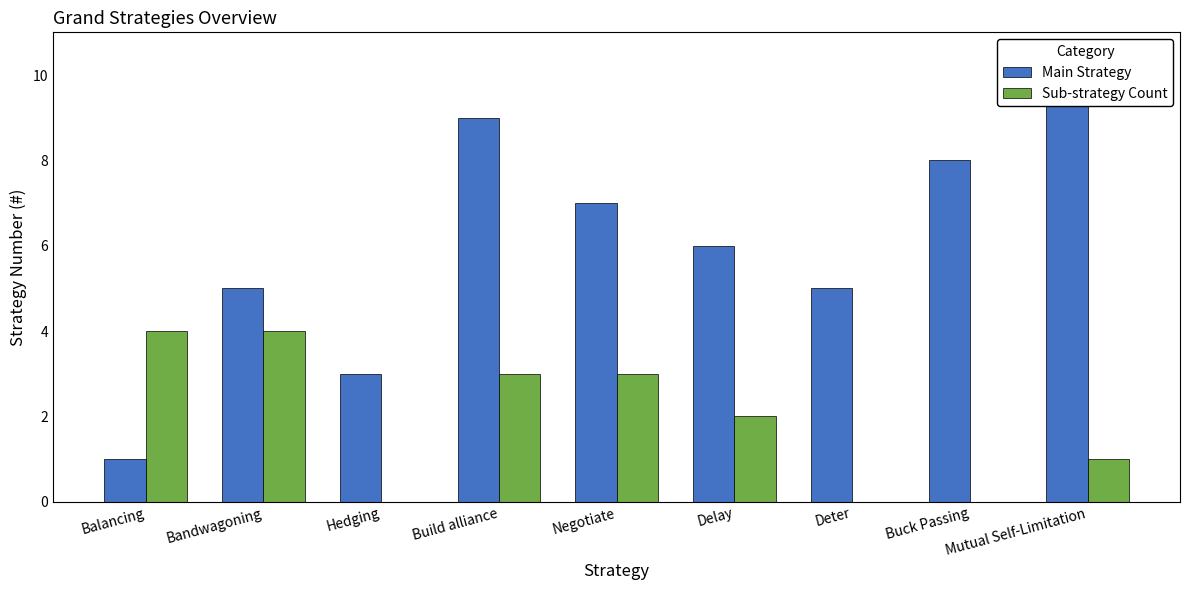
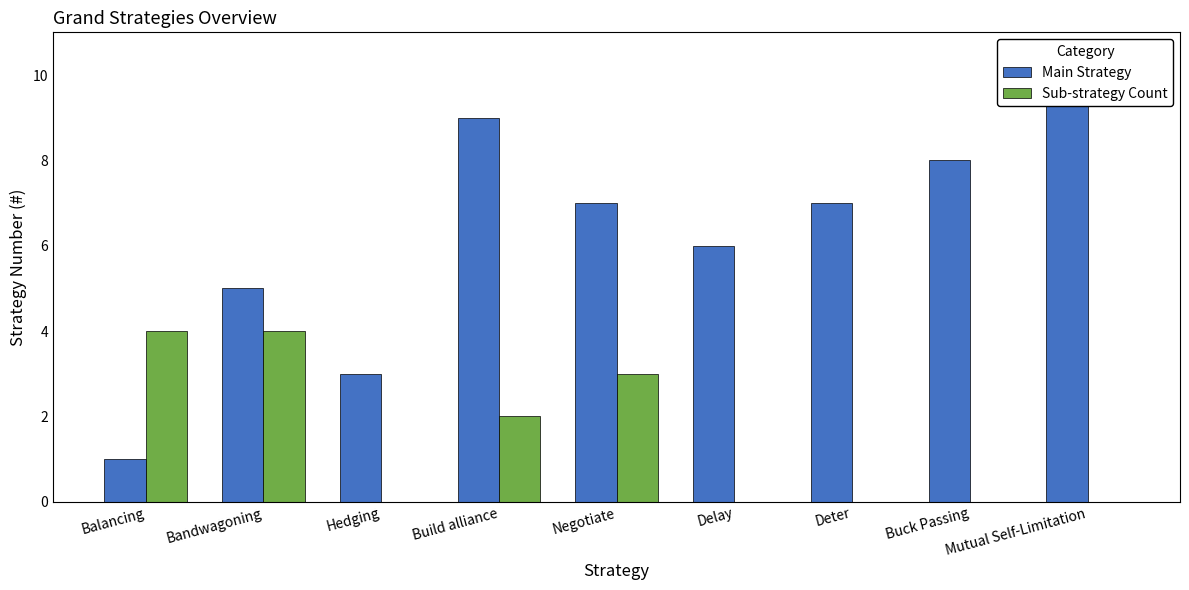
Sub-strategy Count, Build alliance: 3 -> 2
Sub-strategy Count, Delay: 2 -> 0
Main Strategy, Deter: 5 -> 7
Sub-strategy Count, Mutual Self-Limitation: 1 -> 0
